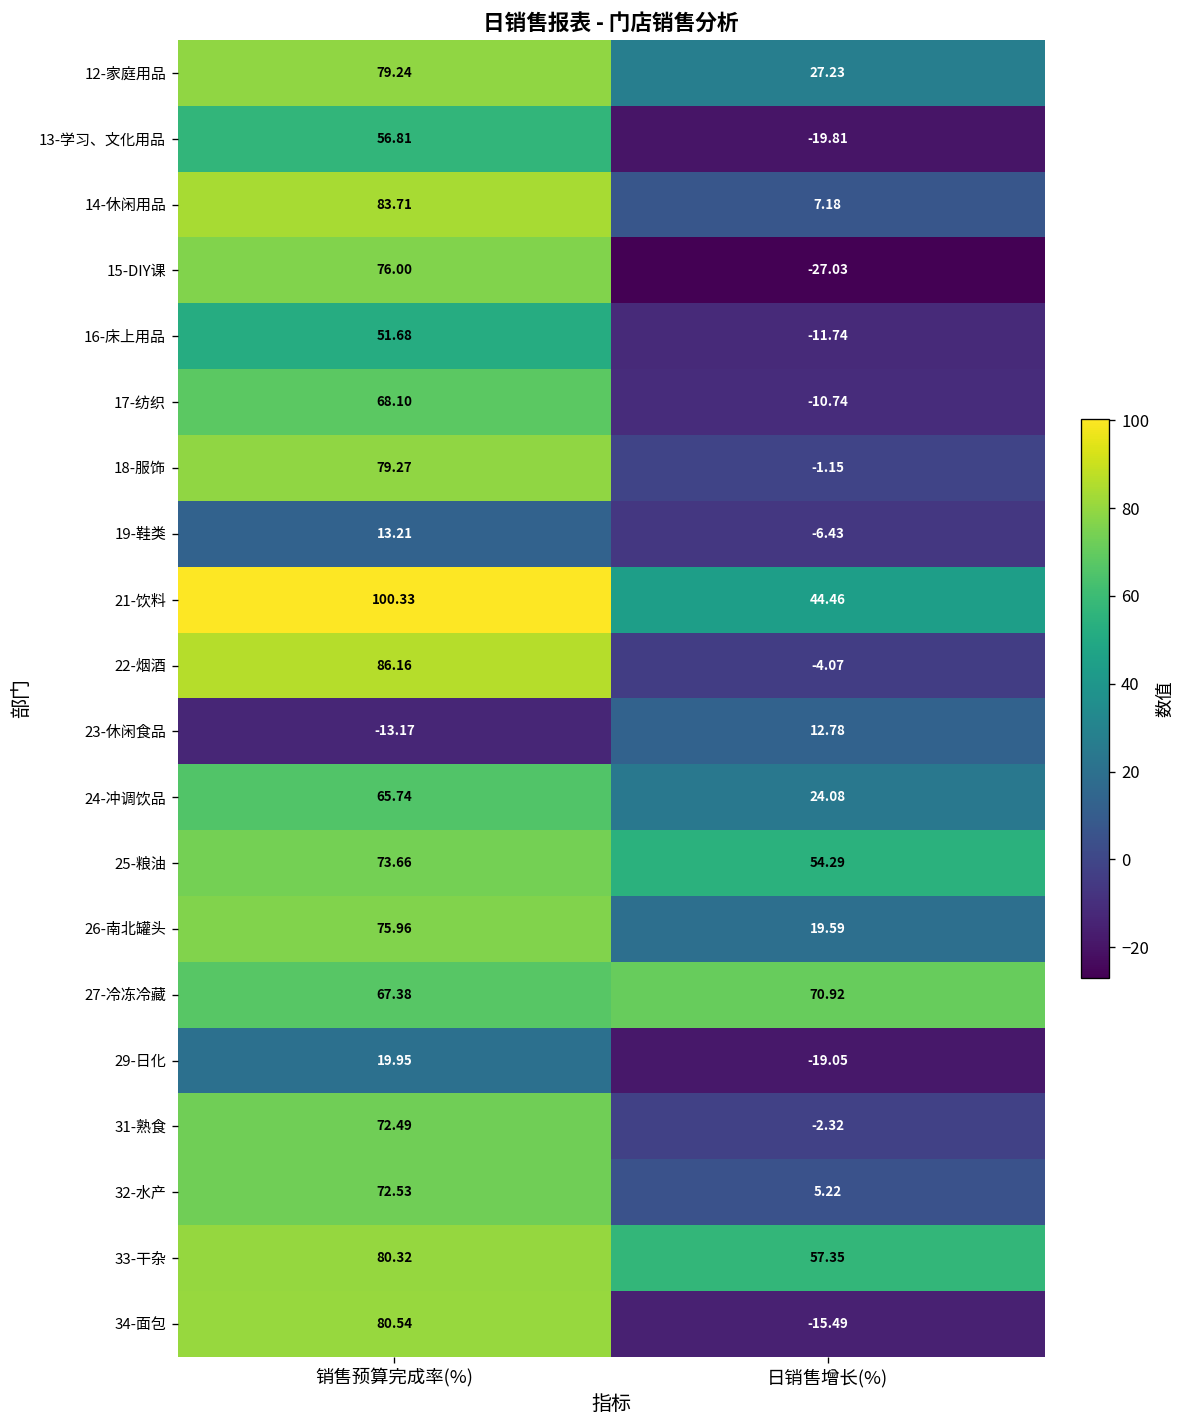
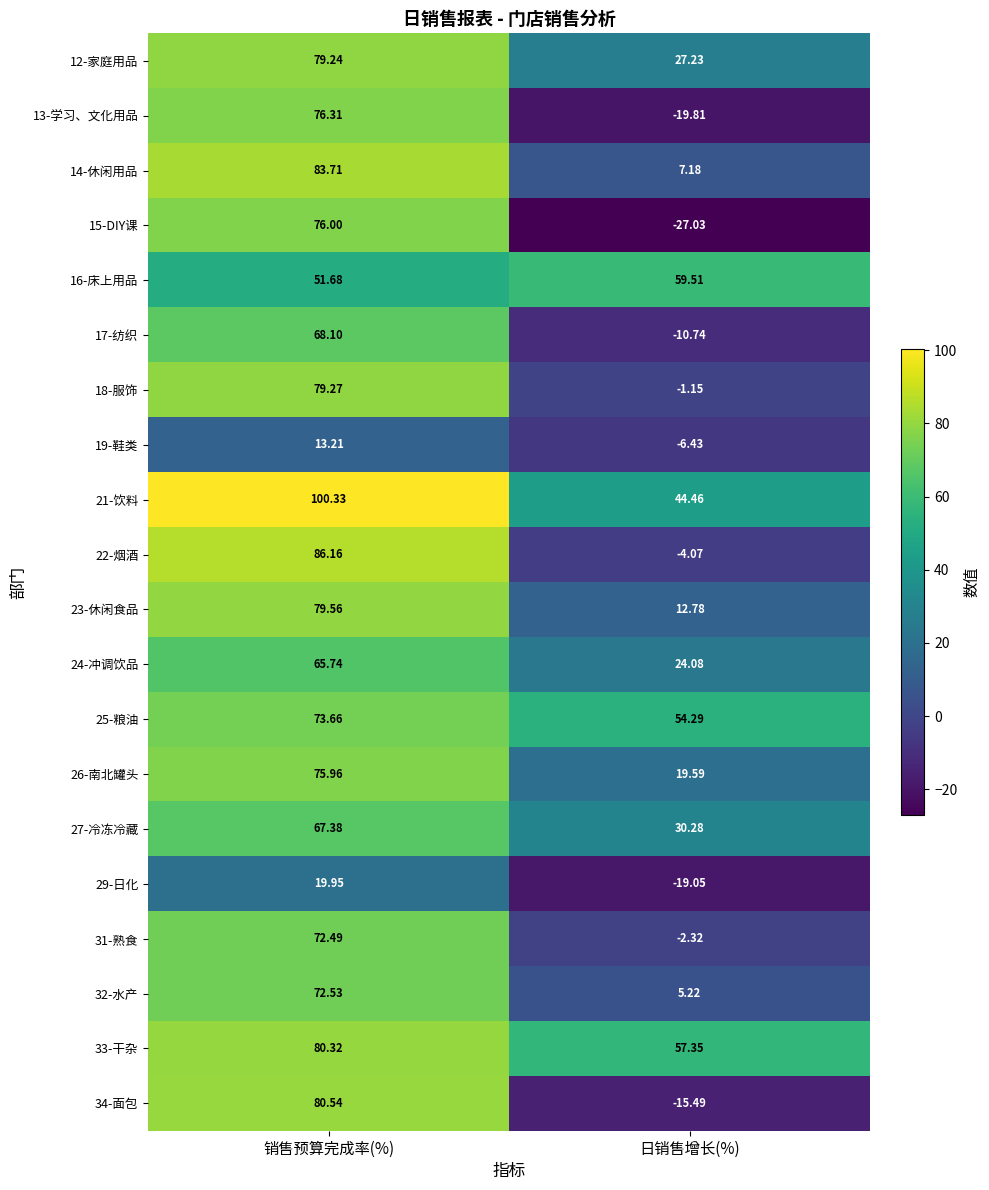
13-学习、文化用品, 销售预算完成率(%): 56.81 -> 76.31
16-床上用品, 日销售增长(%): -11.74 -> 59.51
23-休闲食品, 销售预算完成率(%): -13.17 -> 79.56
27-冷冻冷藏, 日销售增长(%): 70.92 -> 30.28
